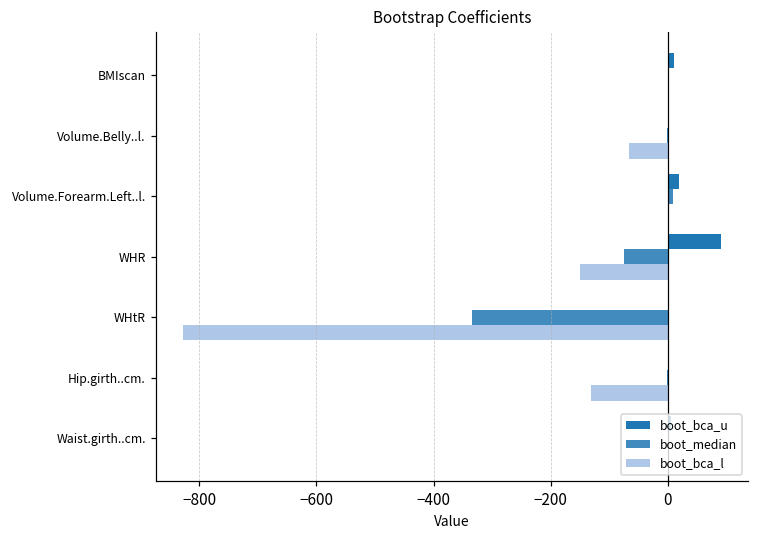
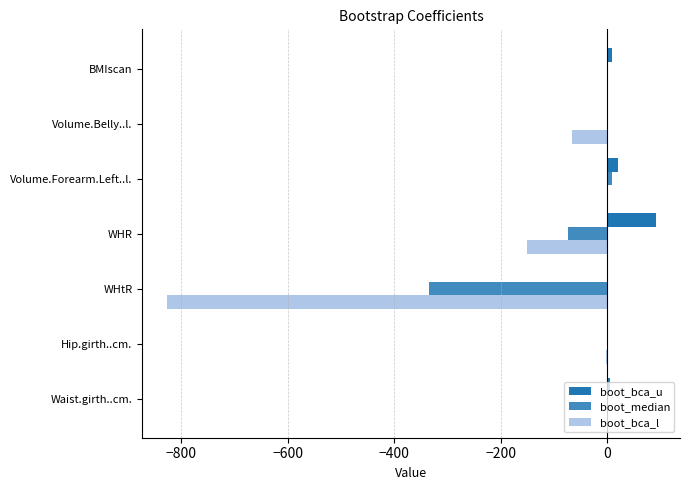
boot_bca_l, Hip.girth..cm.: -130 -> 0
